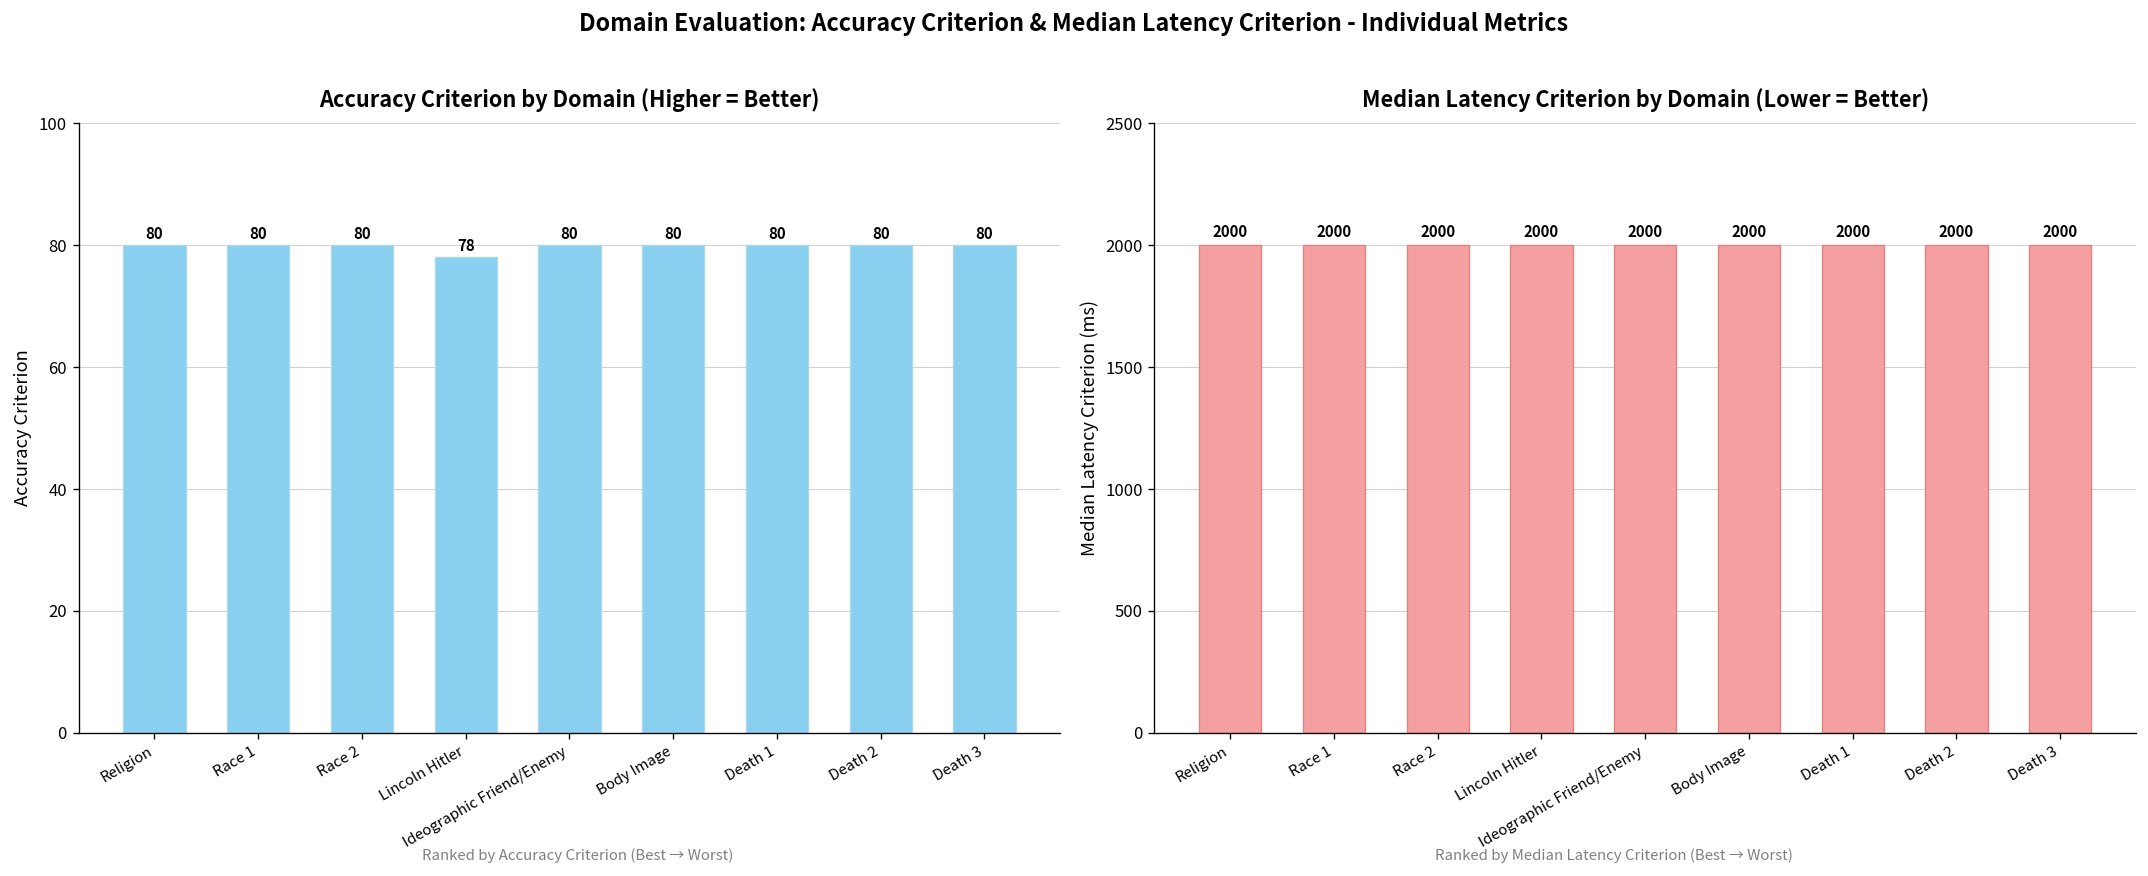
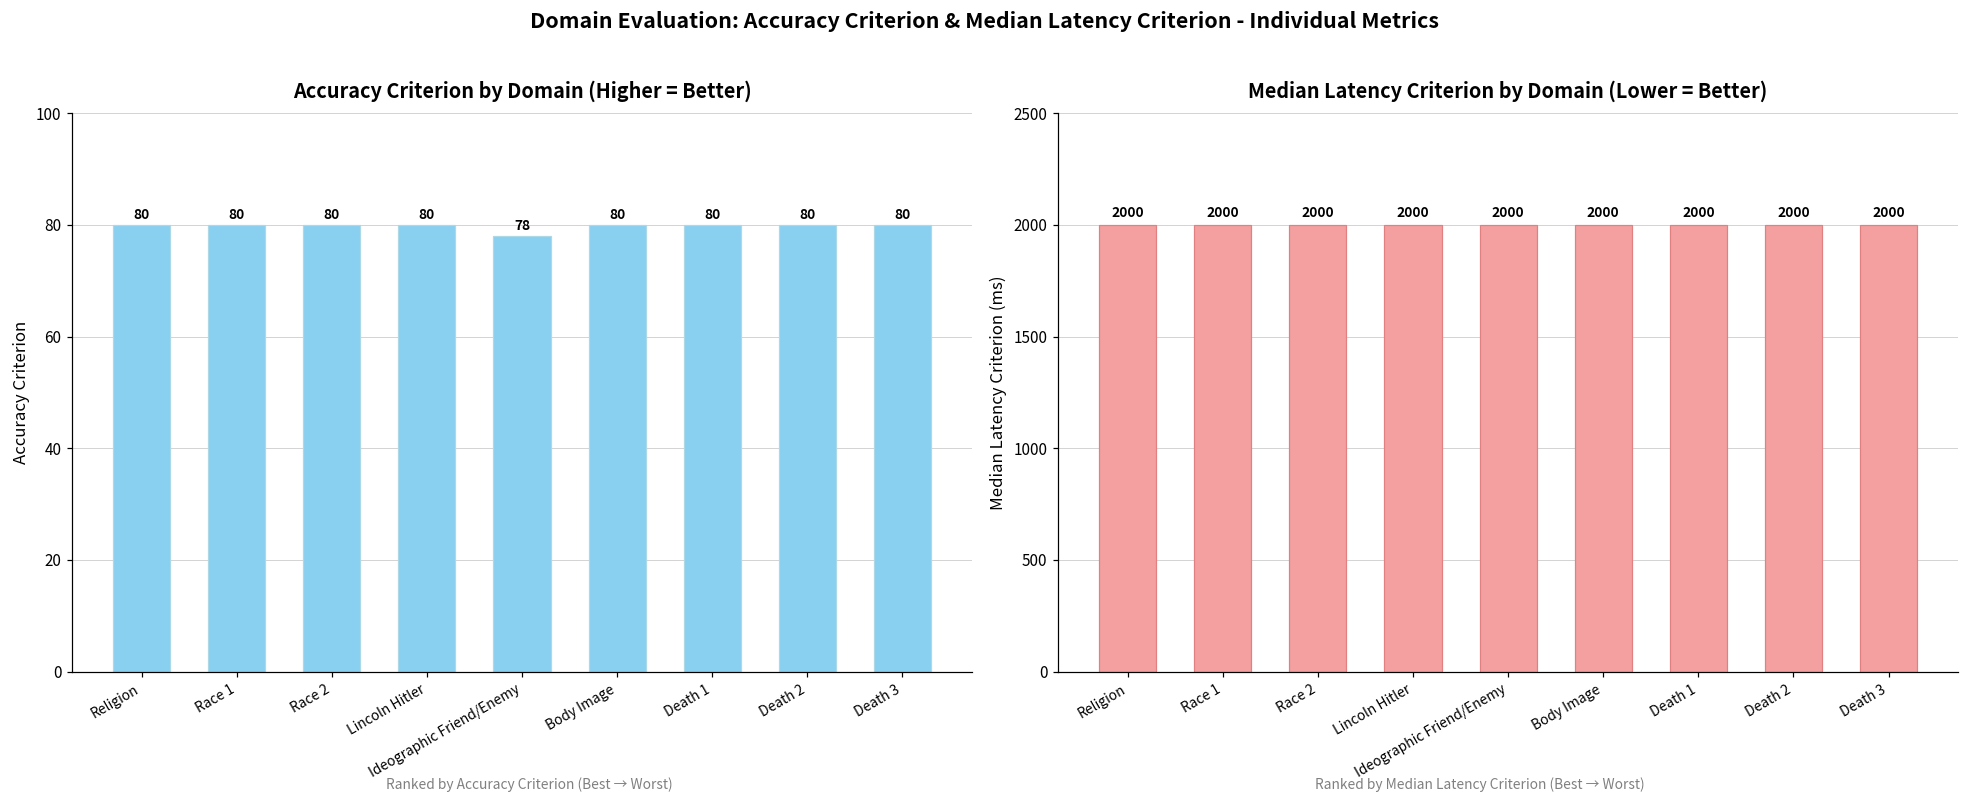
Accuracy Criterion by Domain (Higher = Better), Lincoln Hitler: 78 -> 80
Accuracy Criterion by Domain (Higher = Better), Ideographic Friend/Enemy: 80 -> 78
